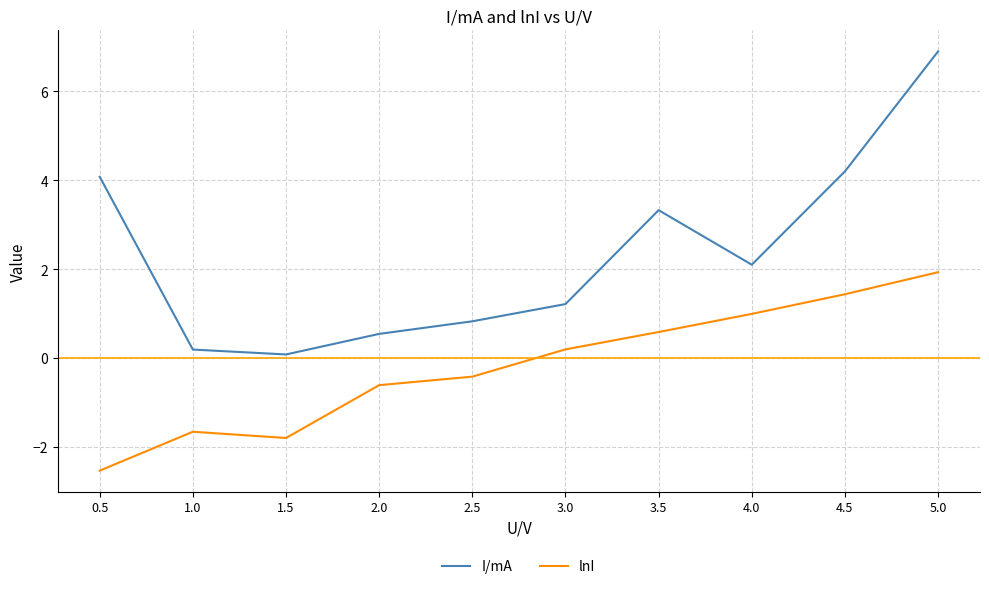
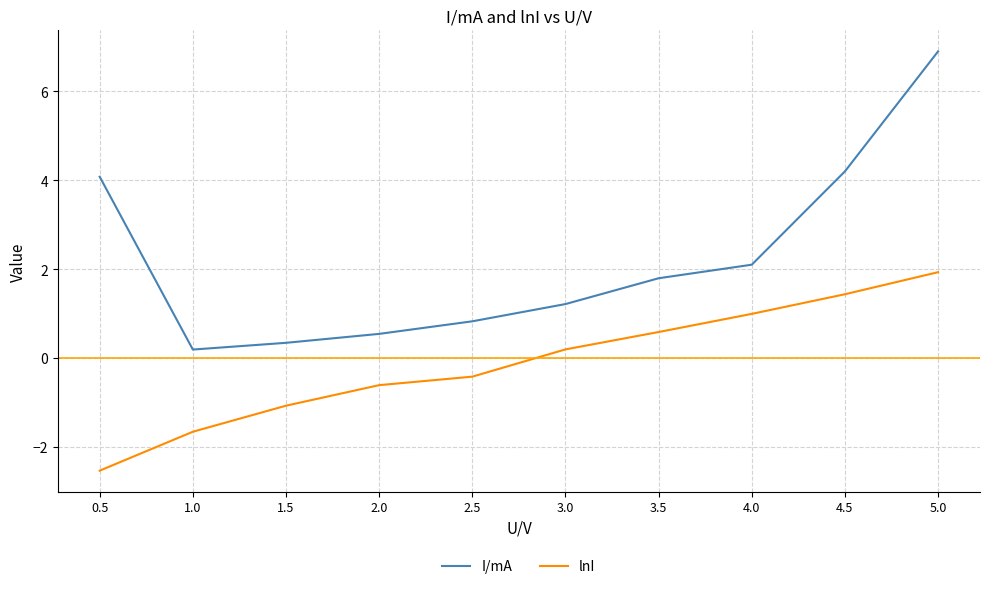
I/mA, 1.5: 0.1 -> 0.3
lnI, 1.5: -1.8 -> -1.1
I/mA, 3.5: 3.3 -> 1.8
